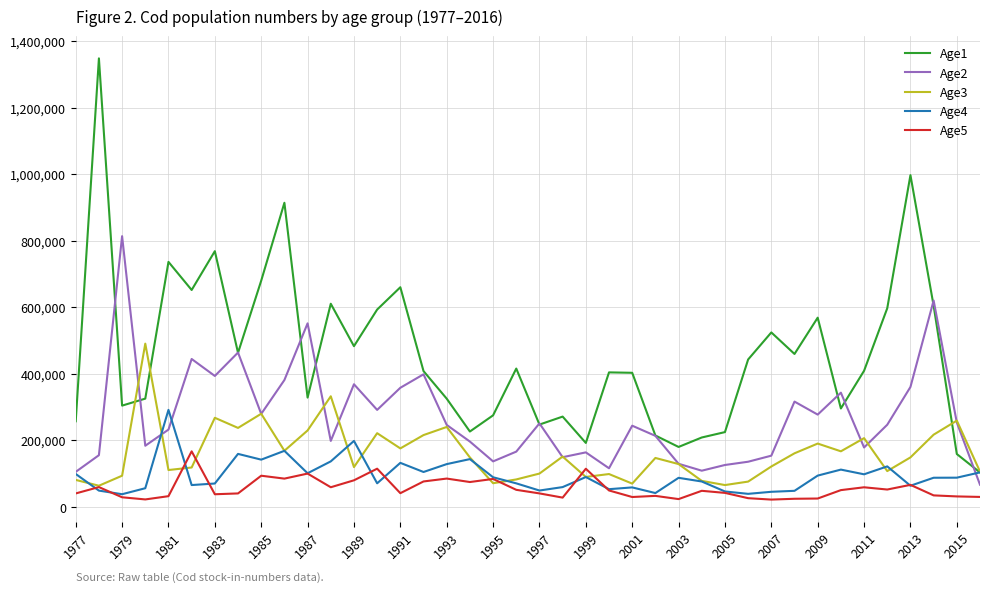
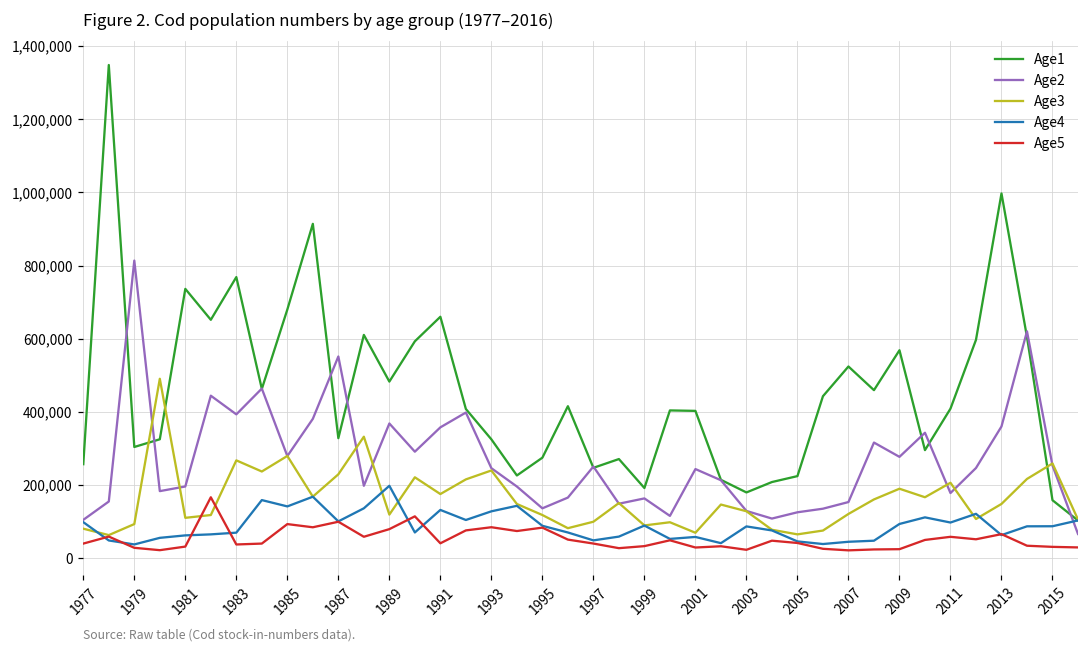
Age2, 1981: 230,000 -> 200,000
Age4, 1981: 290,000 -> 60,000
Age3, 1995: 70,000 -> 120,000
Age5, 1999: 110,000 -> 30,000
